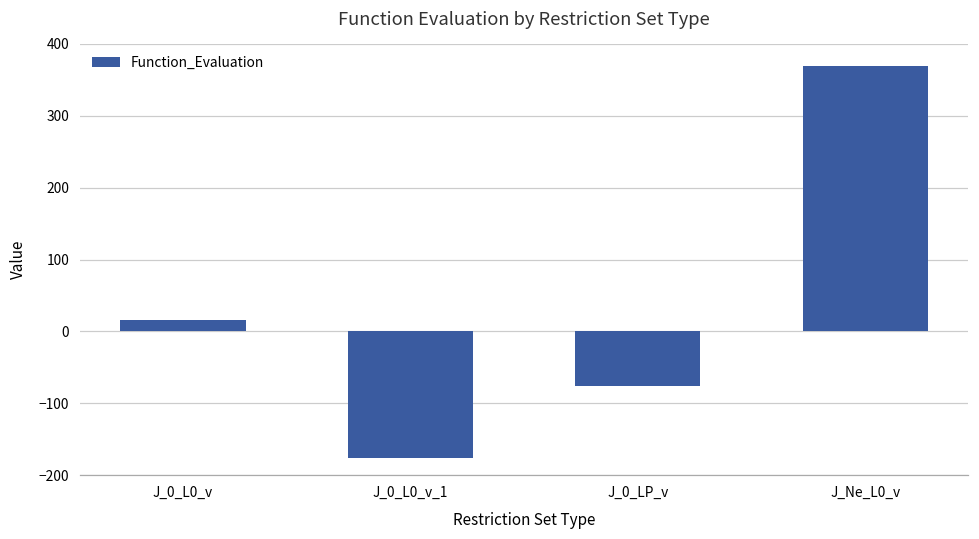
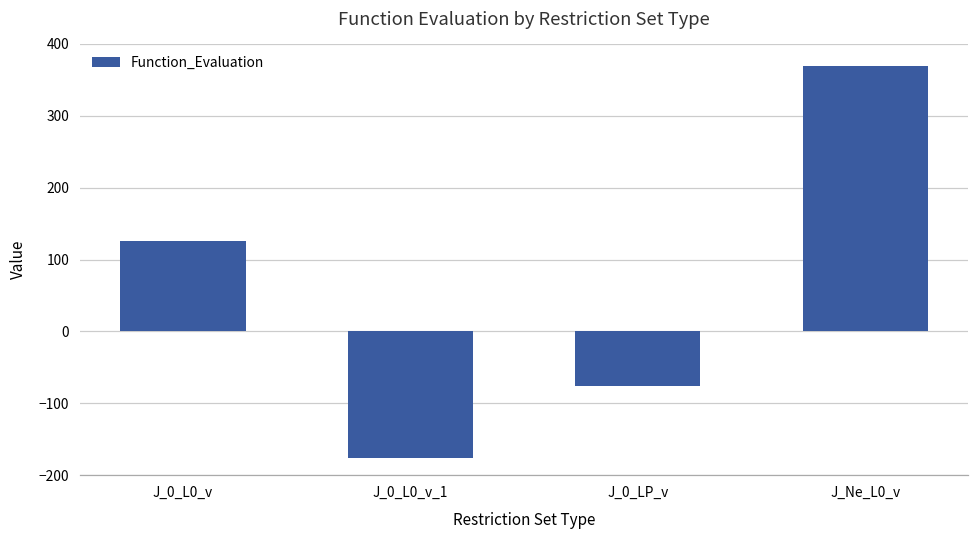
J_0_L0_v: 20 -> 130
